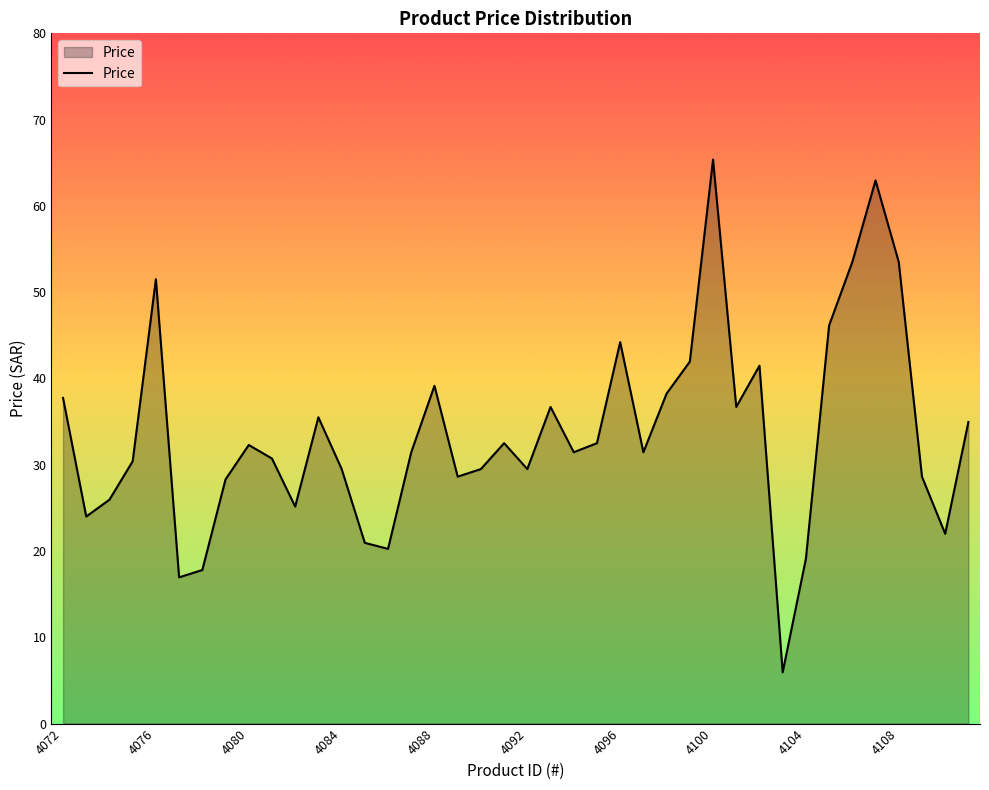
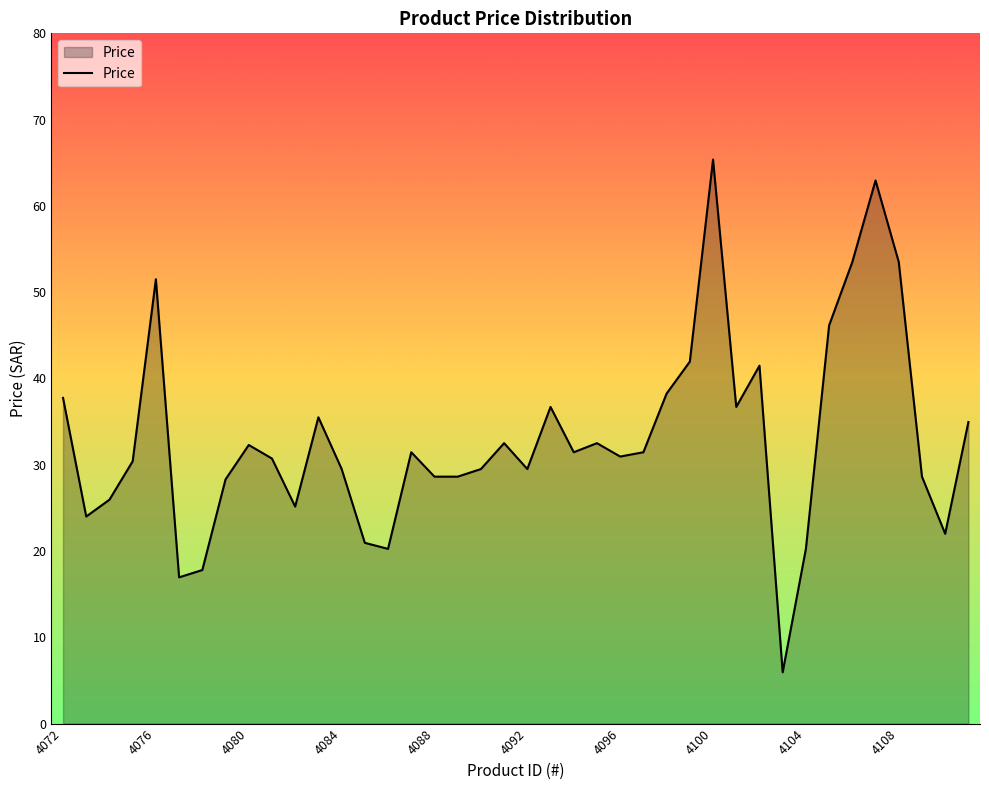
4088: 39 -> 29
4096: 44 -> 31
4104: 19 -> 20
